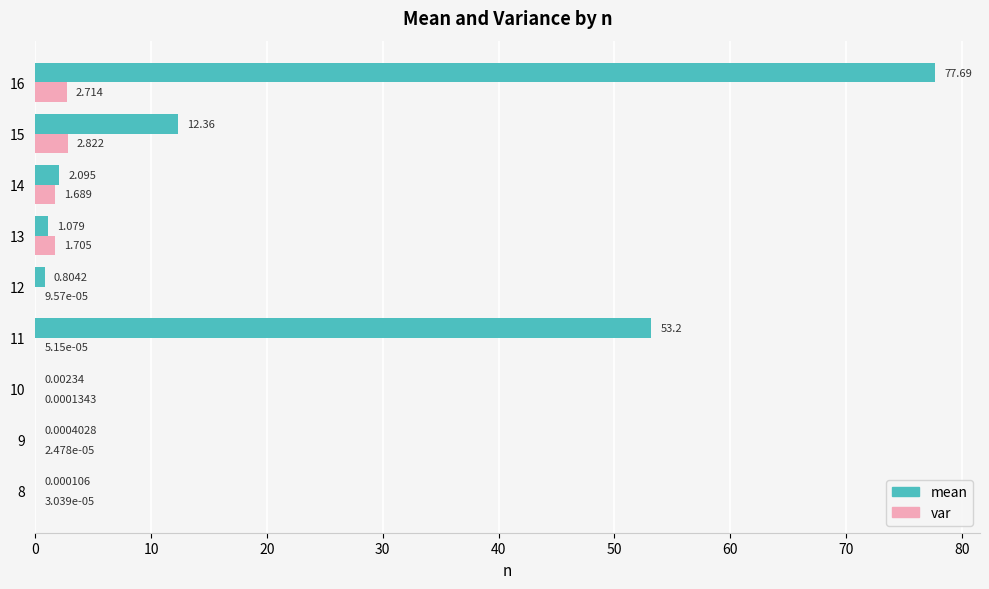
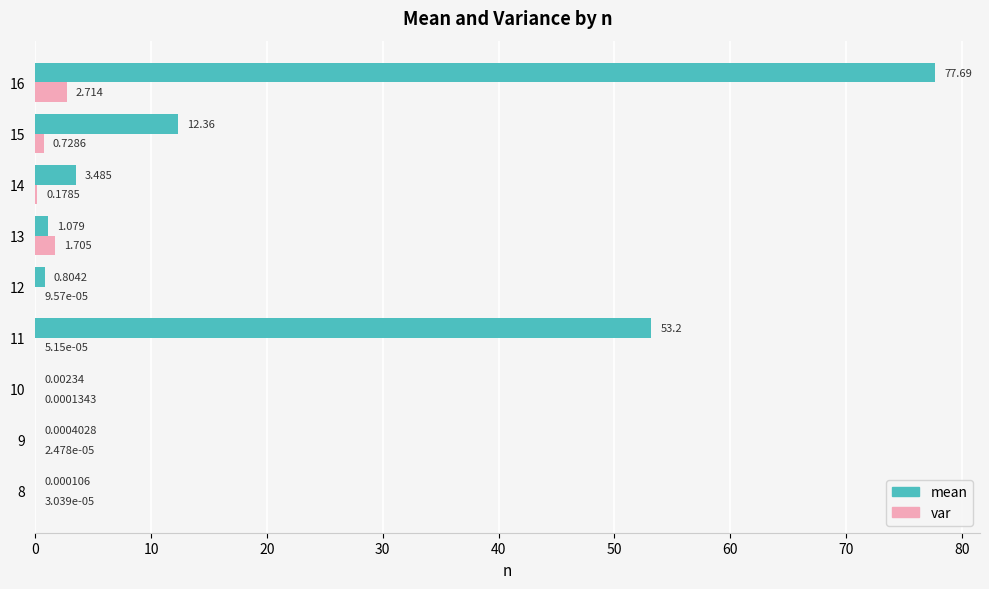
var, 15: 2.822 -> 0.7286
mean, 14: 2.095 -> 3.485
var, 14: 1.689 -> 0.1785
